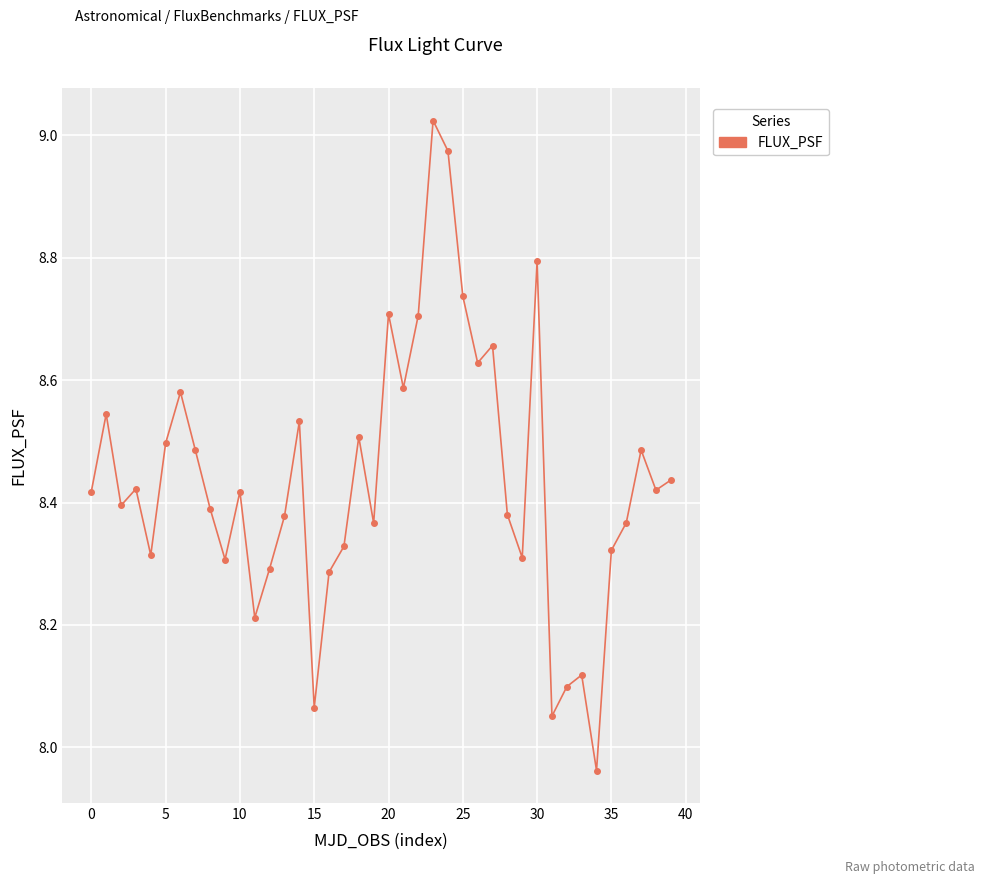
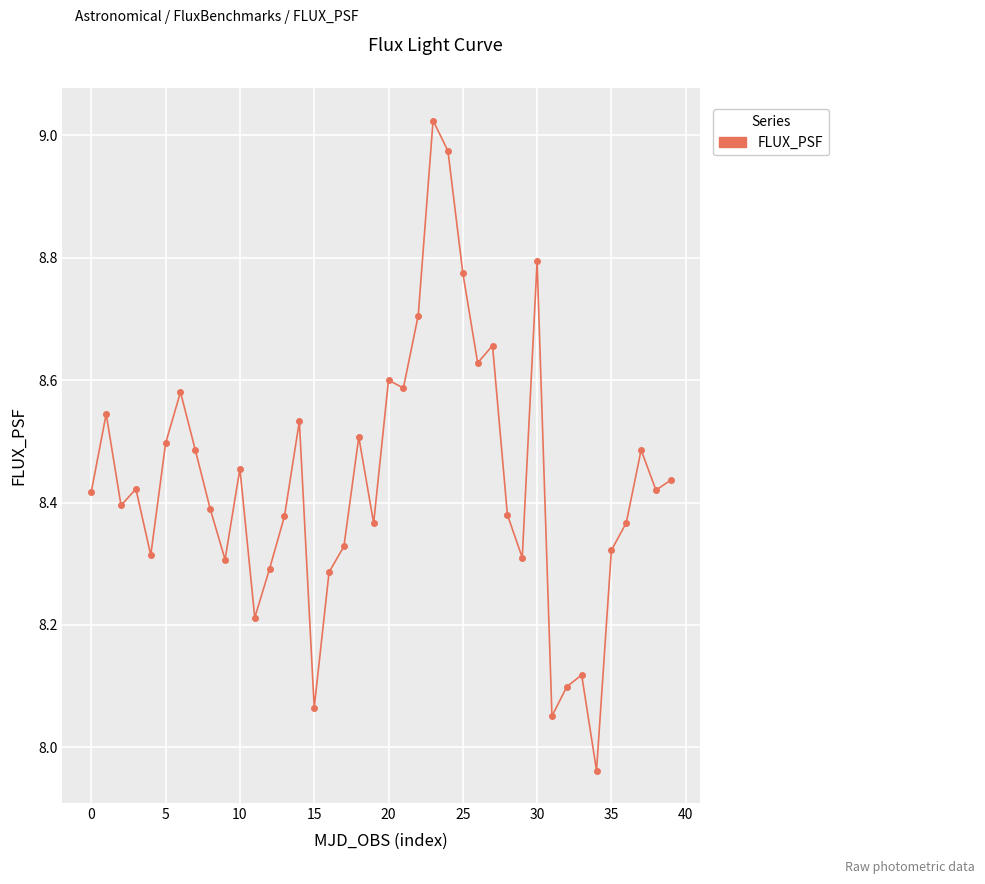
10: 8.42 -> 8.46
20: 8.71 -> 8.60
25: 8.74 -> 8.78
